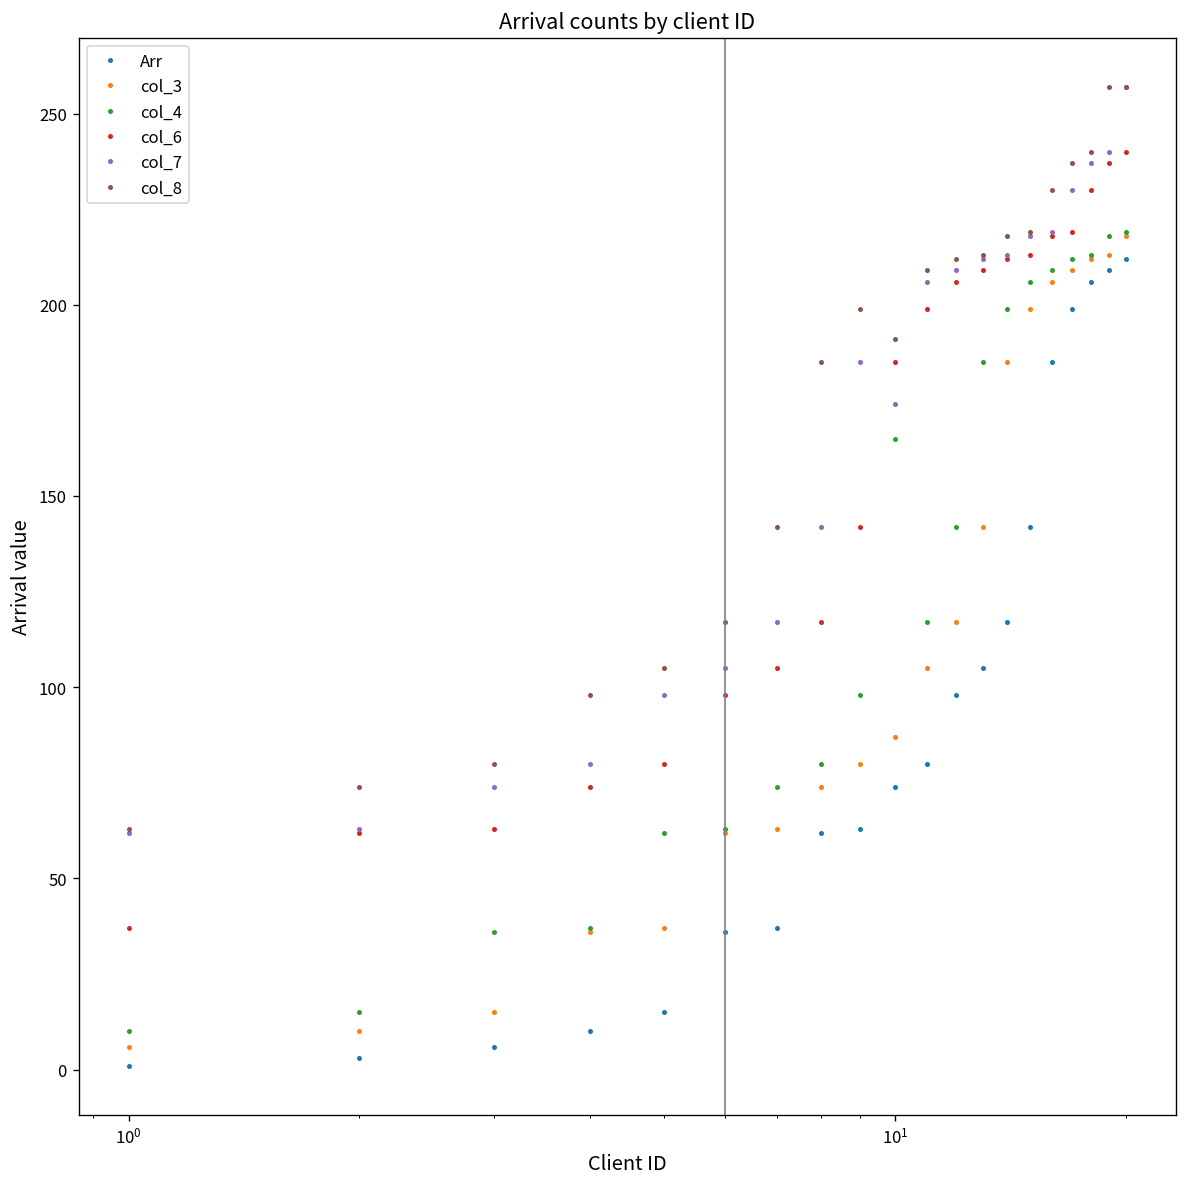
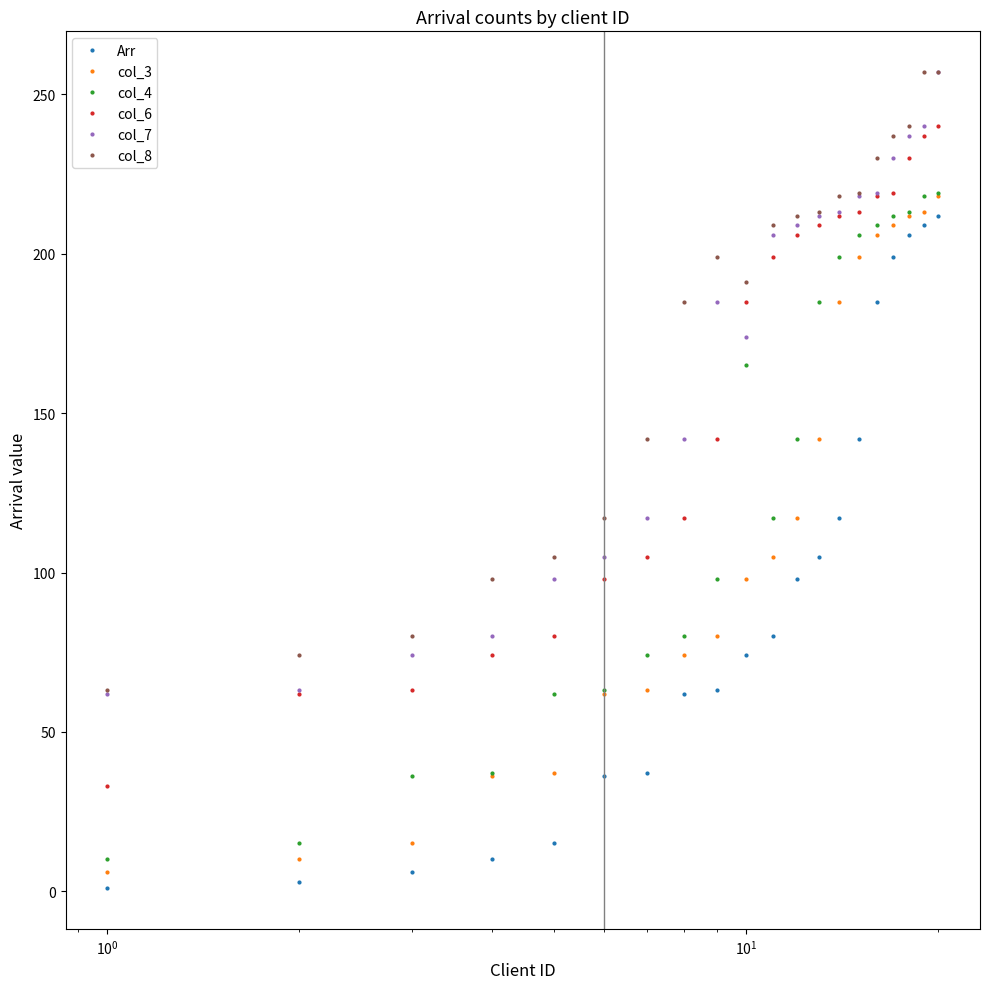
col_6, 10^0: 37 -> 33
col_3, 10^1: 87 -> 98
